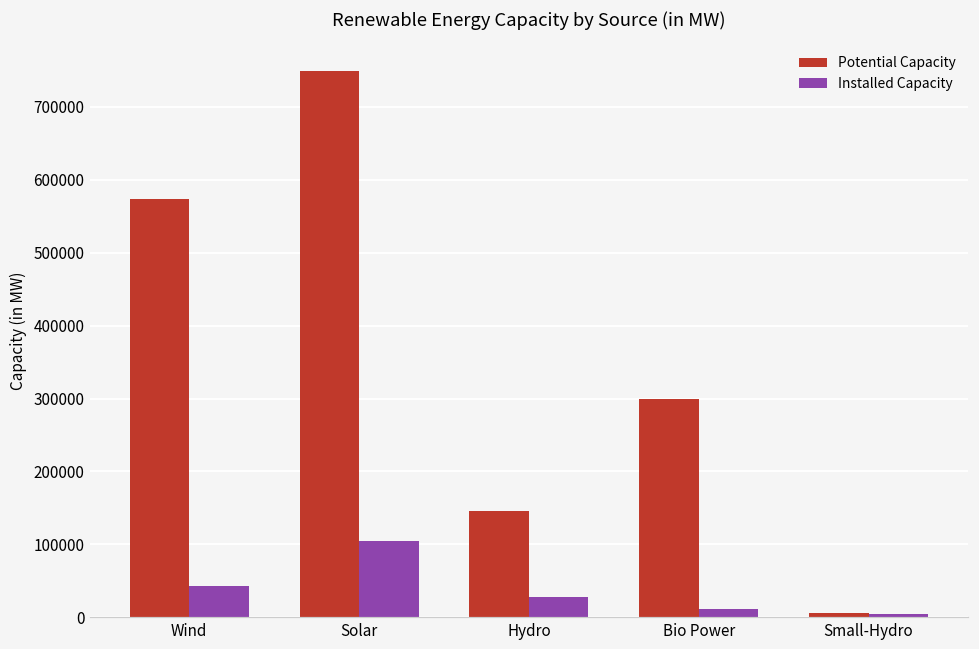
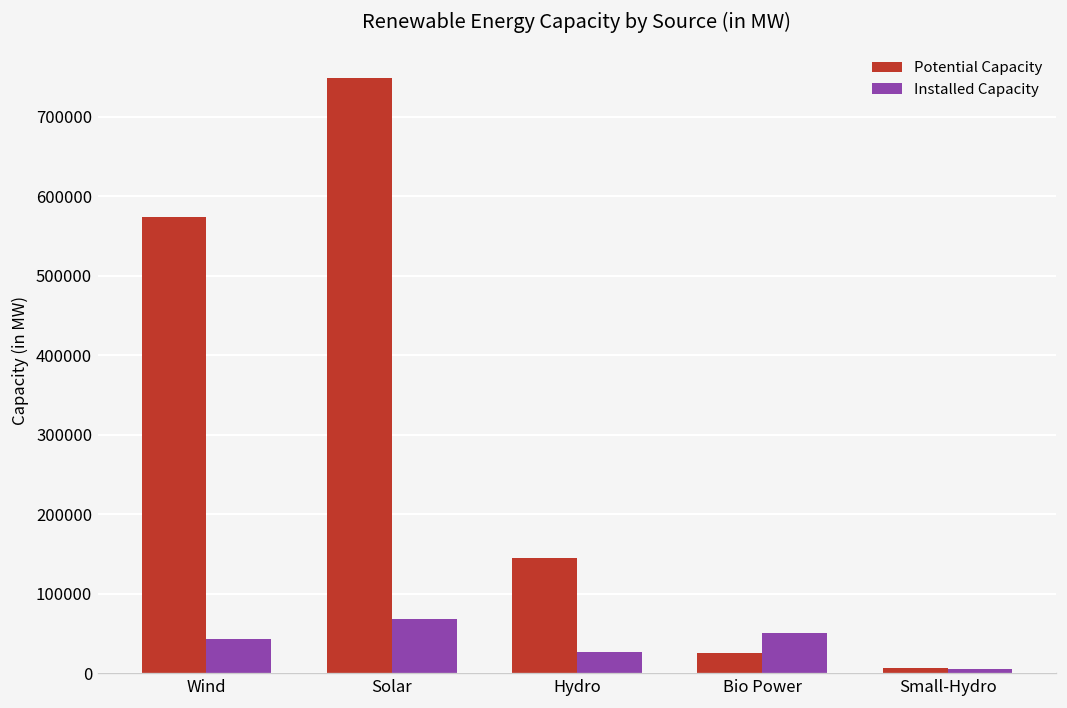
Installed Capacity, Solar: 100000 -> 70000
Potential Capacity, Bio Power: 300000 -> 30000
Installed Capacity, Bio Power: 10000 -> 50000
